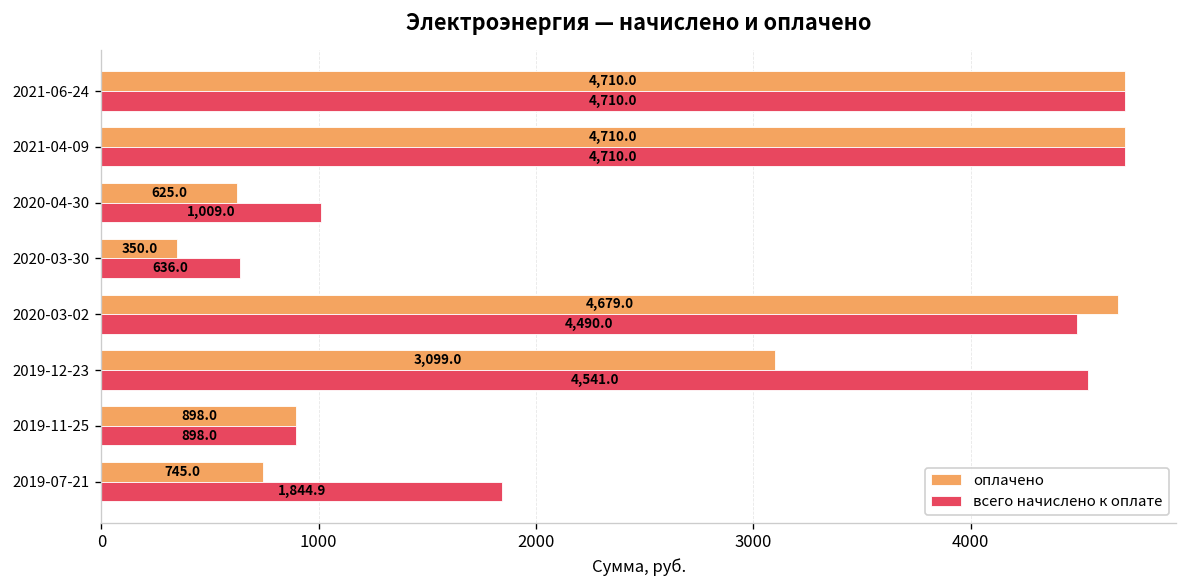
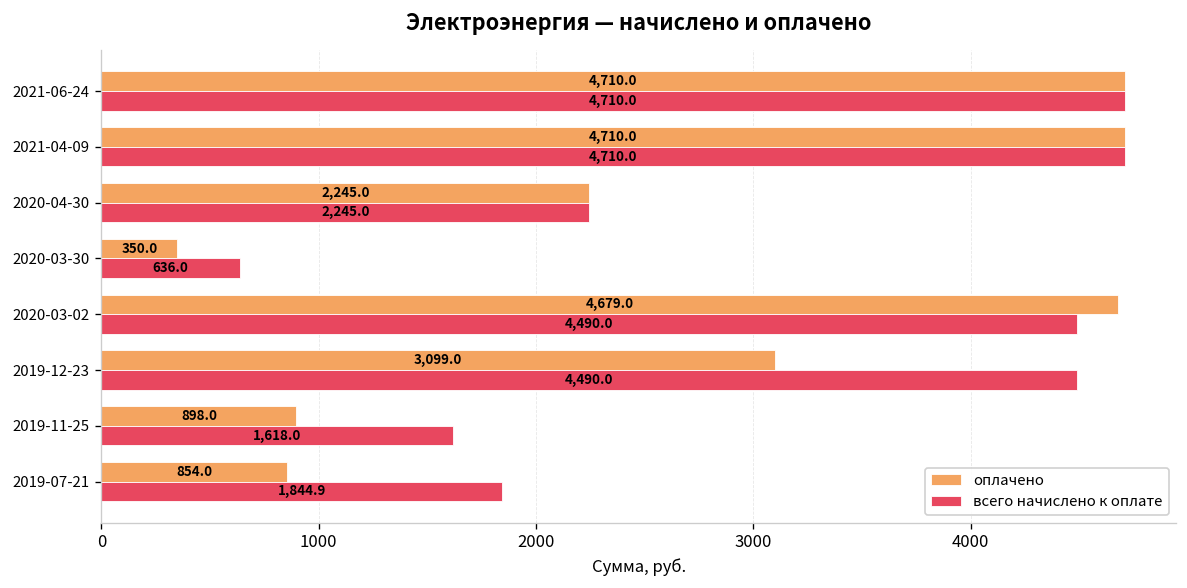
оплачено, 2020-04-30: 625.0 -> 2,245.0
всего начислено к оплате, 2020-04-30: 1,009.0 -> 2,245.0
всего начислено к оплате, 2019-12-23: 4,541.0 -> 4,490.0
всего начислено к оплате, 2019-11-25: 898.0 -> 1,618.0
оплачено, 2019-07-21: 745.0 -> 854.0
